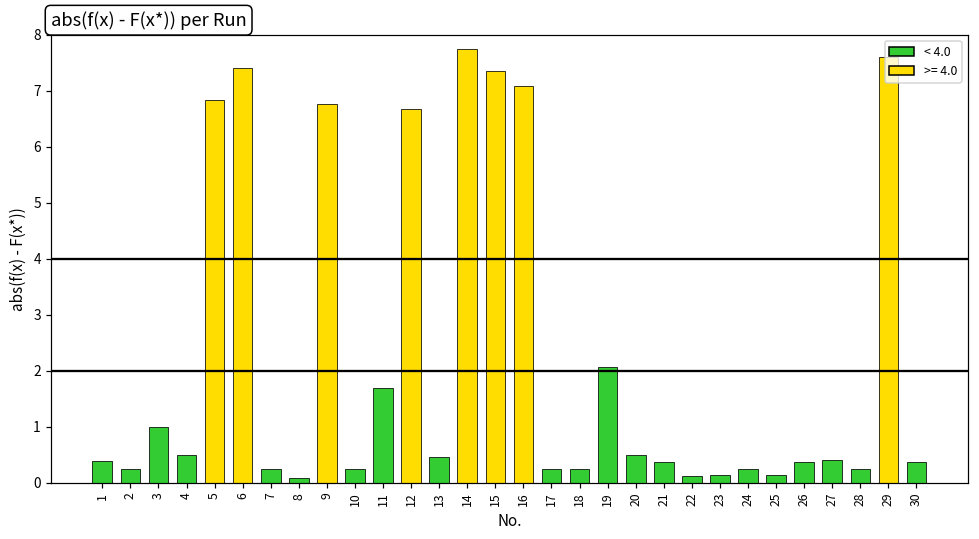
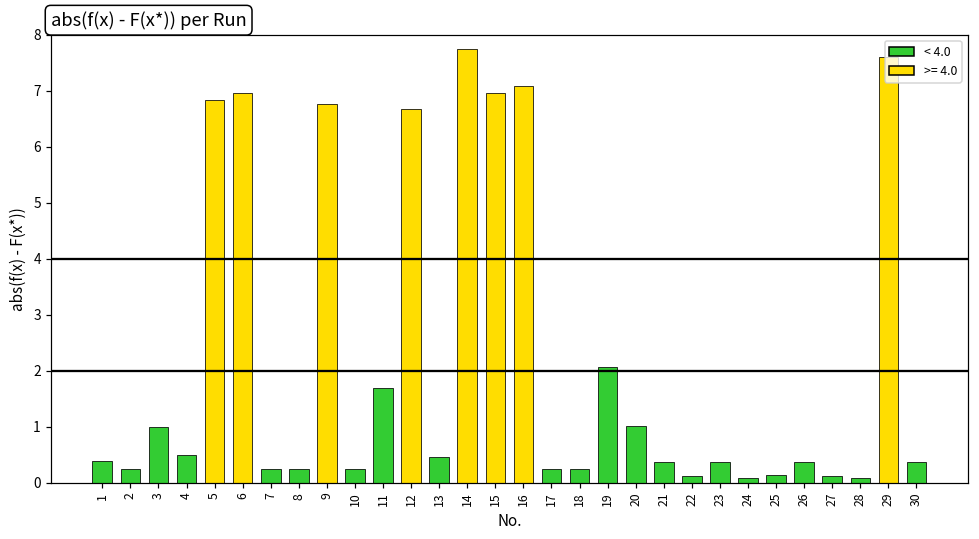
6: 7.4 -> 7.0
8: 0.1 -> 0.2
15: 7.3 -> 7.0
20: 0.5 -> 1.0
23: 0.1 -> 0.4
24: 0.2 -> 0.1
27: 0.4 -> 0.1
28: 0.2 -> 0.1
